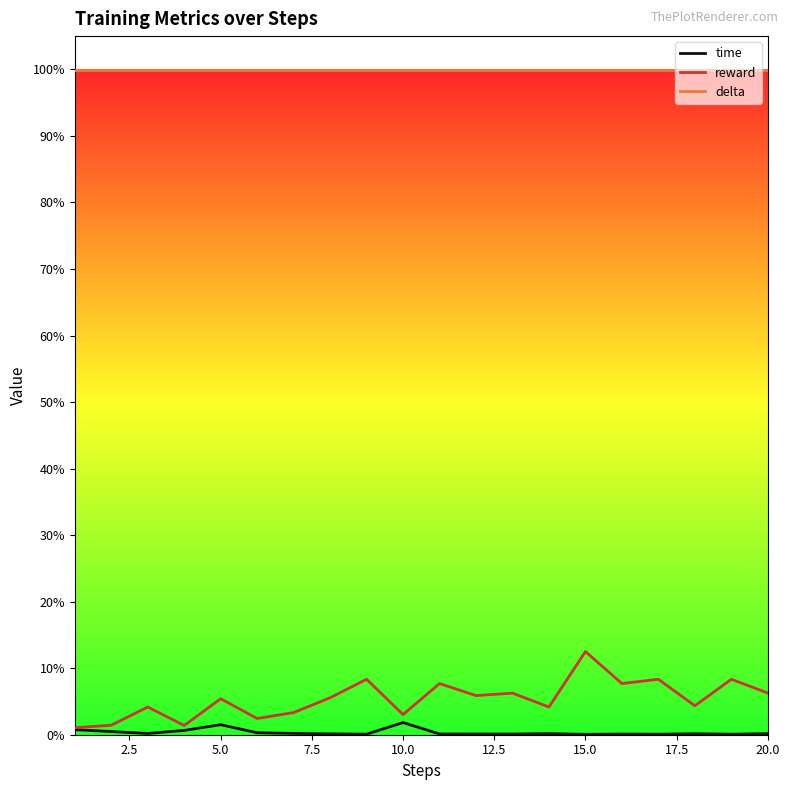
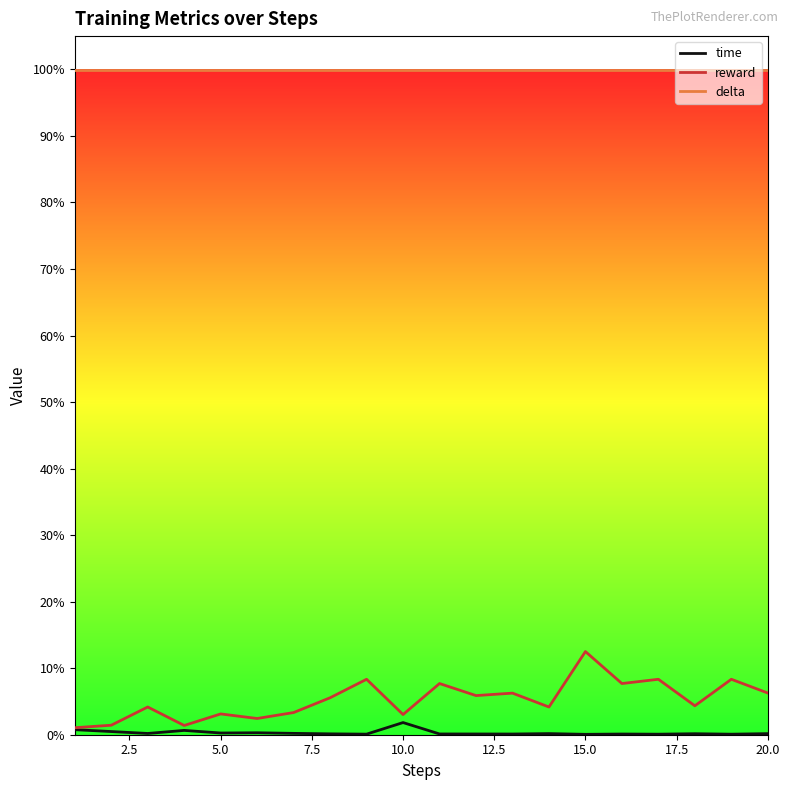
time, 5.0: 2% -> 0%
reward, 5.0: 5% -> 3%
